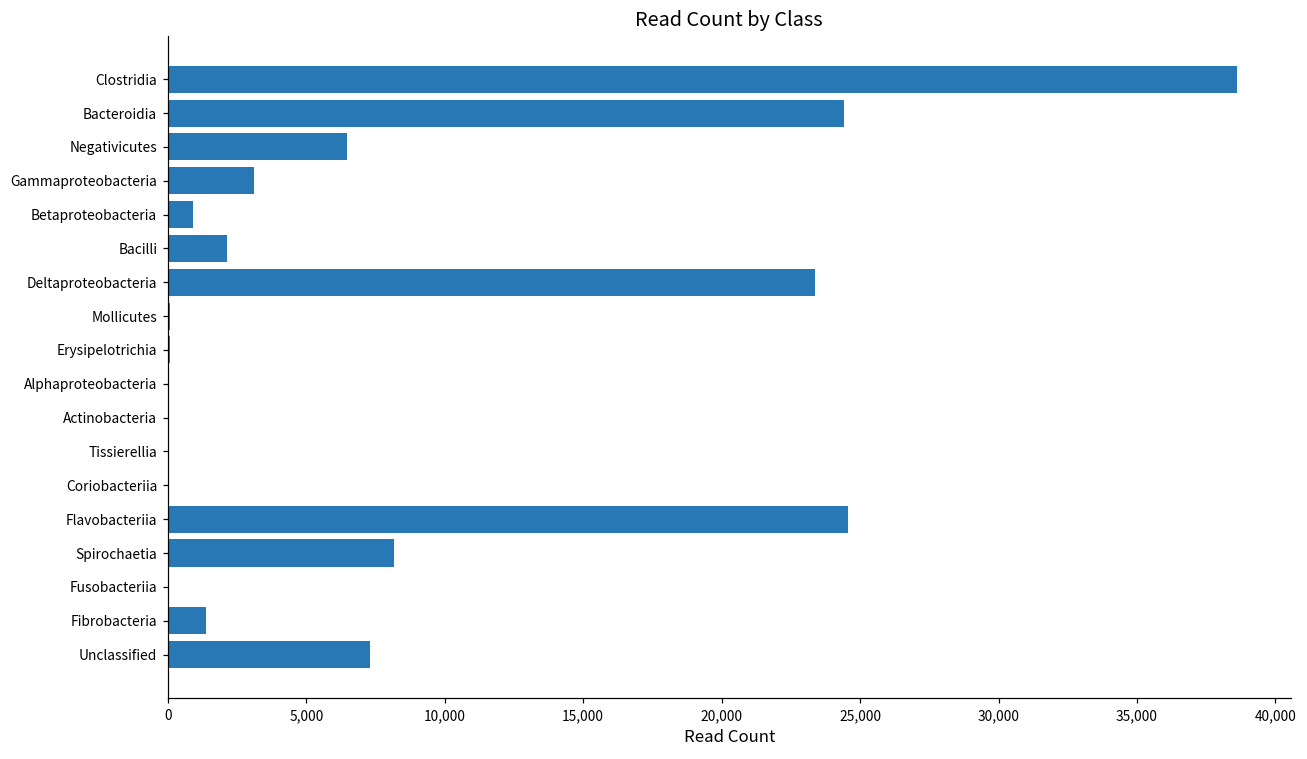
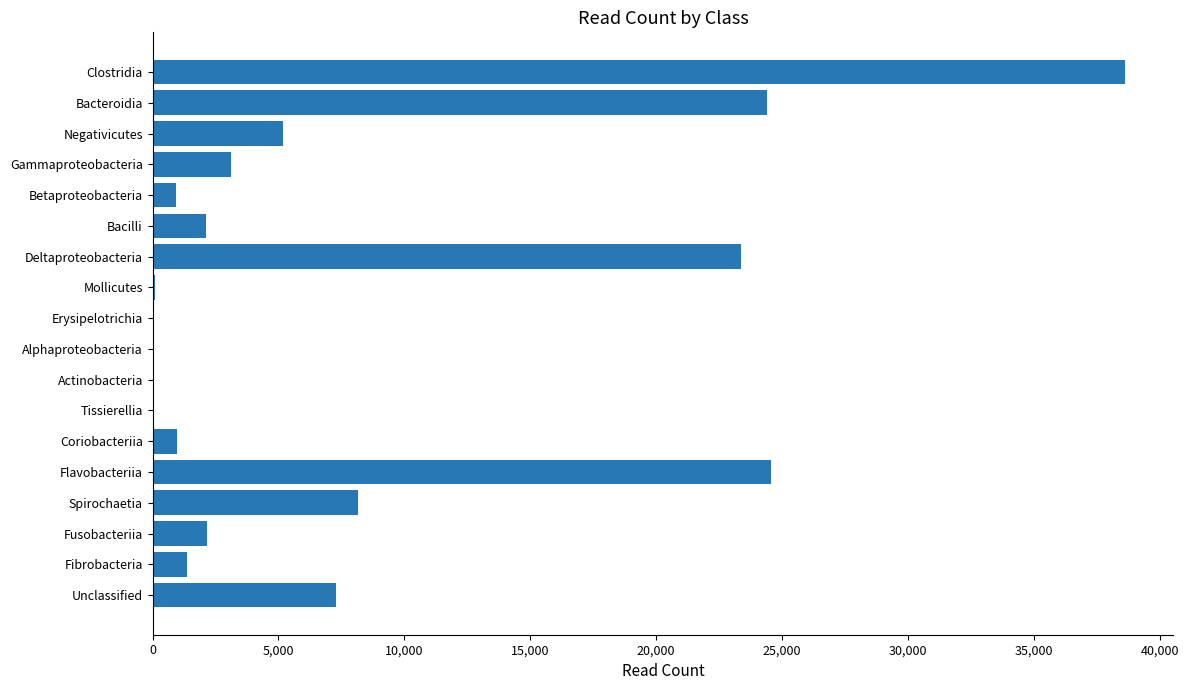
Negativicutes: 6,500 -> 5,200
Coriobacteriia: 0 -> 1,000
Fusobacteriia: 0 -> 2,200
